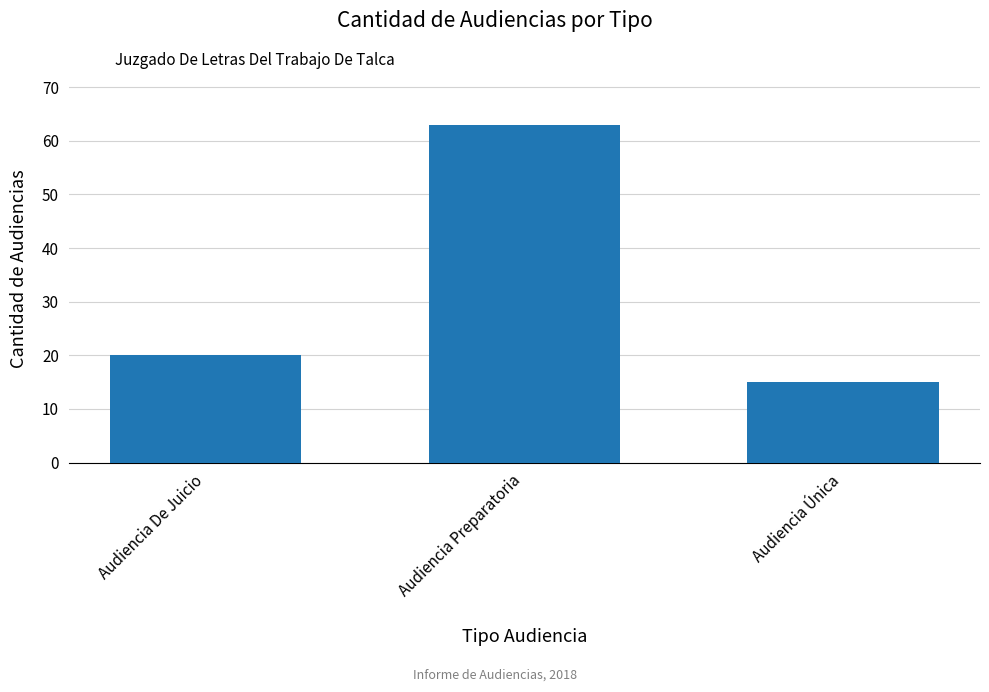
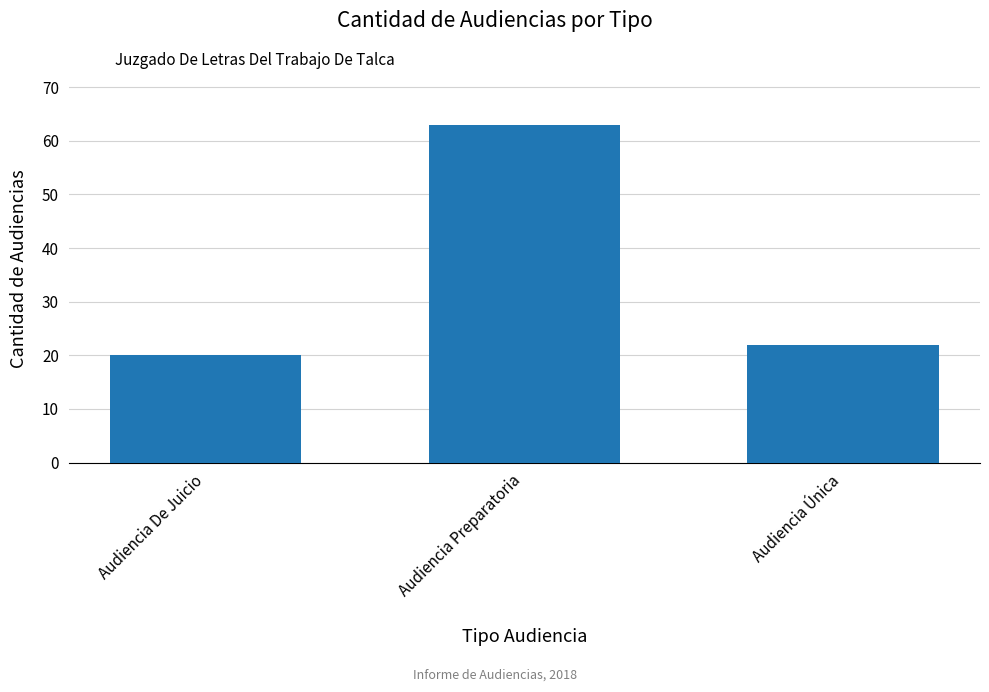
Audiencia Única: 15 -> 22
